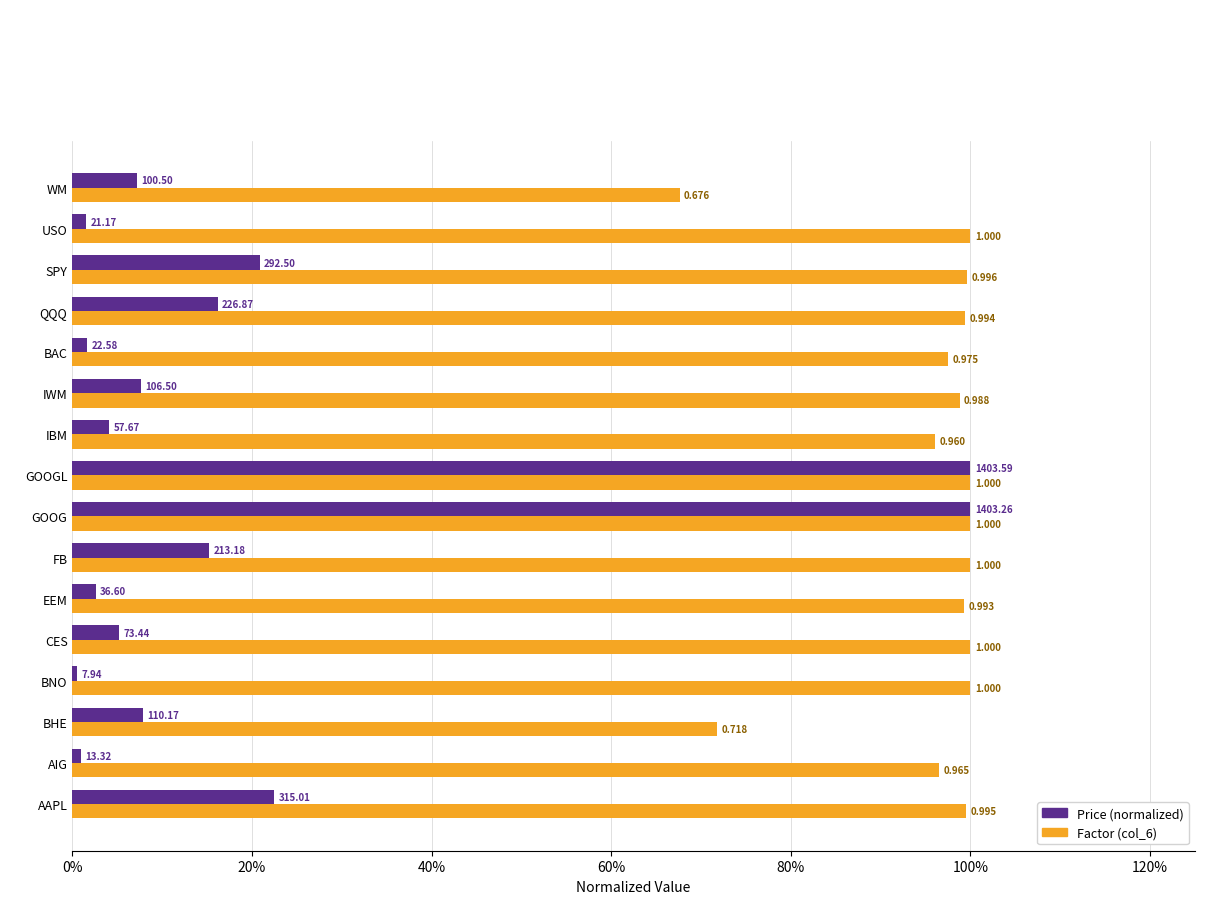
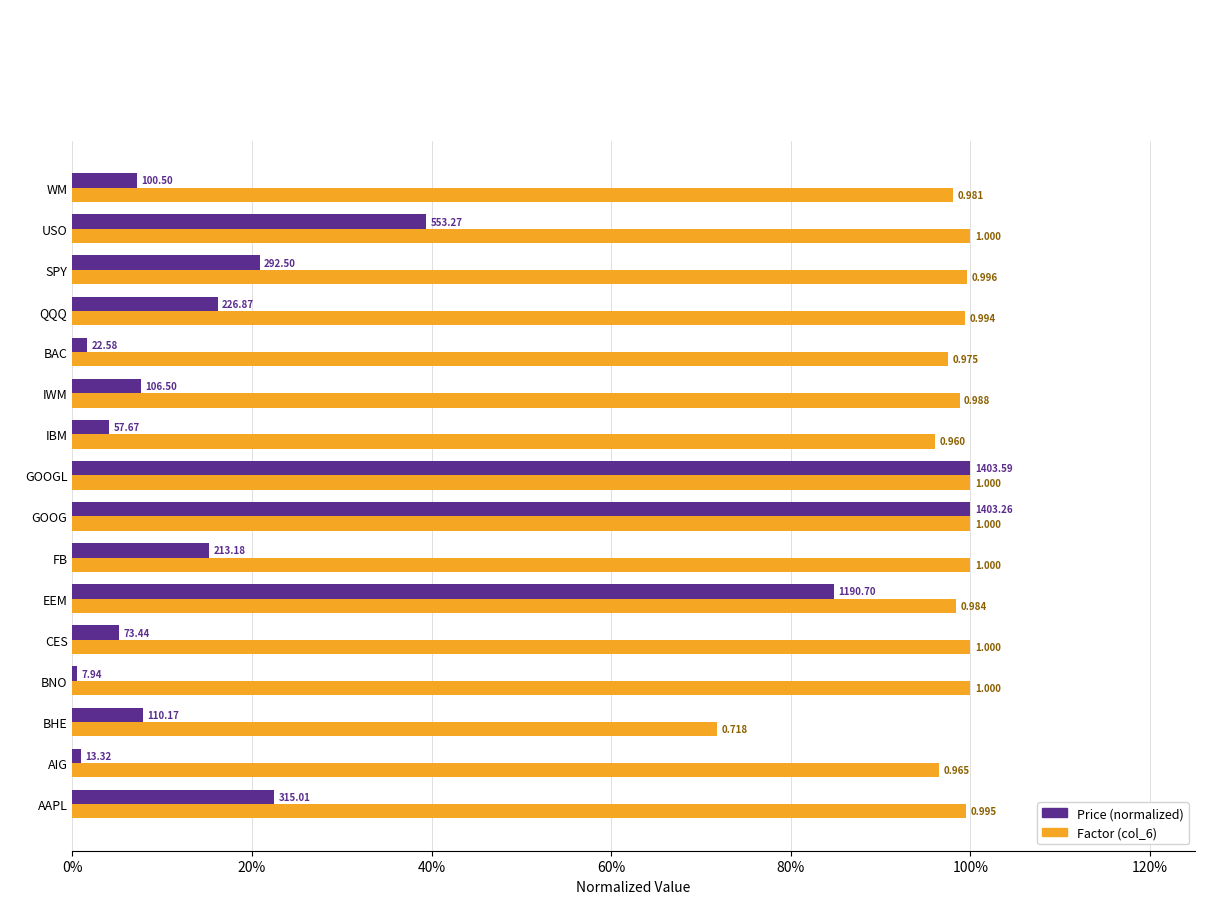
Factor (col_6), WM: 0.676 -> 0.981
Price (normalized), USO: 21.17 -> 553.27
Price (normalized), EEM: 36.60 -> 1190.70
Factor (col_6), EEM: 0.993 -> 0.984
